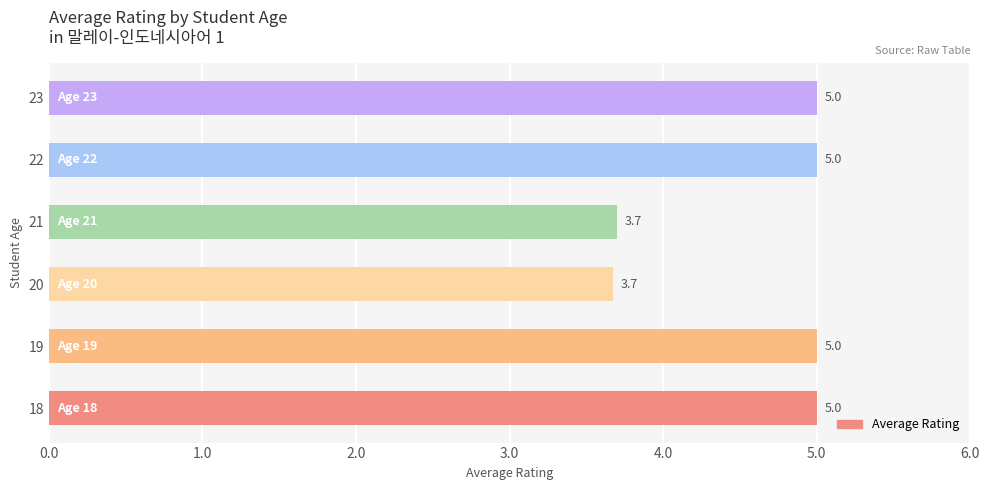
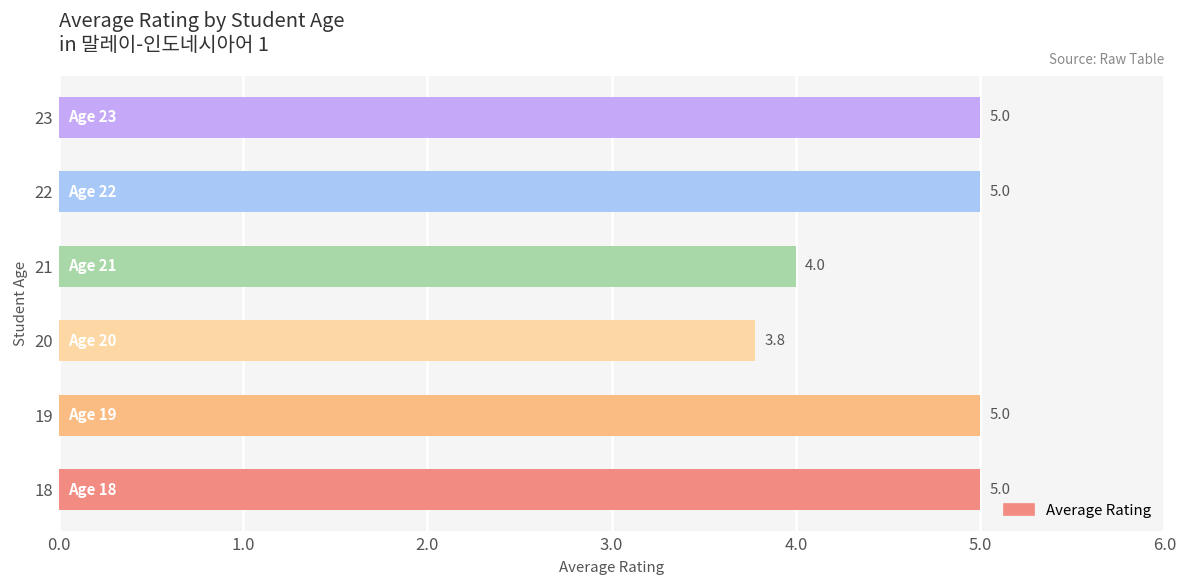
21: 3.7 -> 4.0
20: 3.7 -> 3.8
